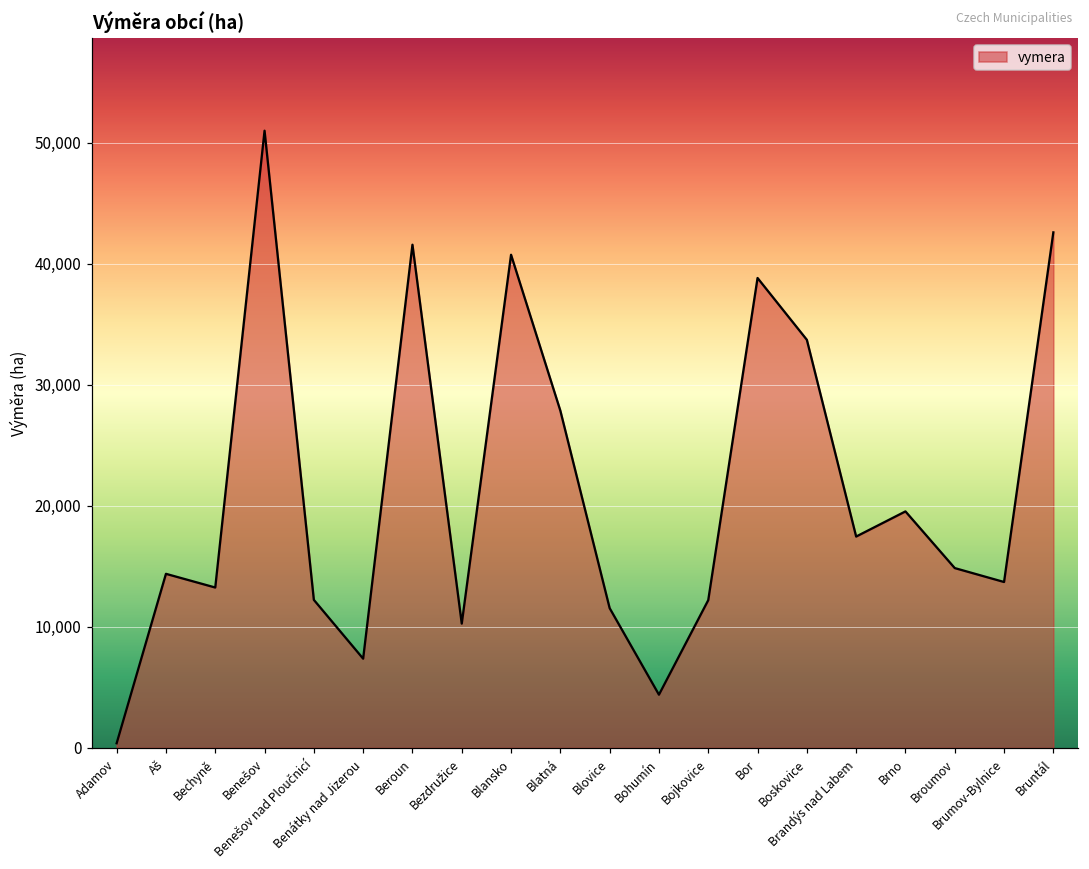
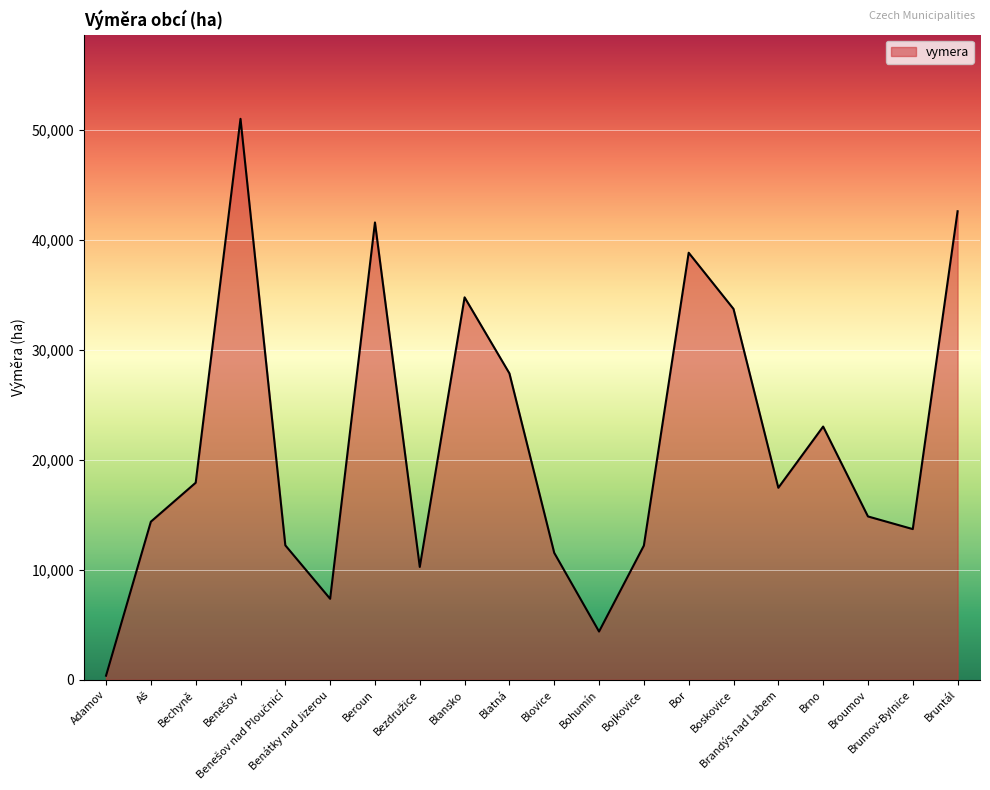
Bechyně: 13,200 -> 17,900
Blansko: 40,700 -> 34,800
Brno: 19,500 -> 23,000
